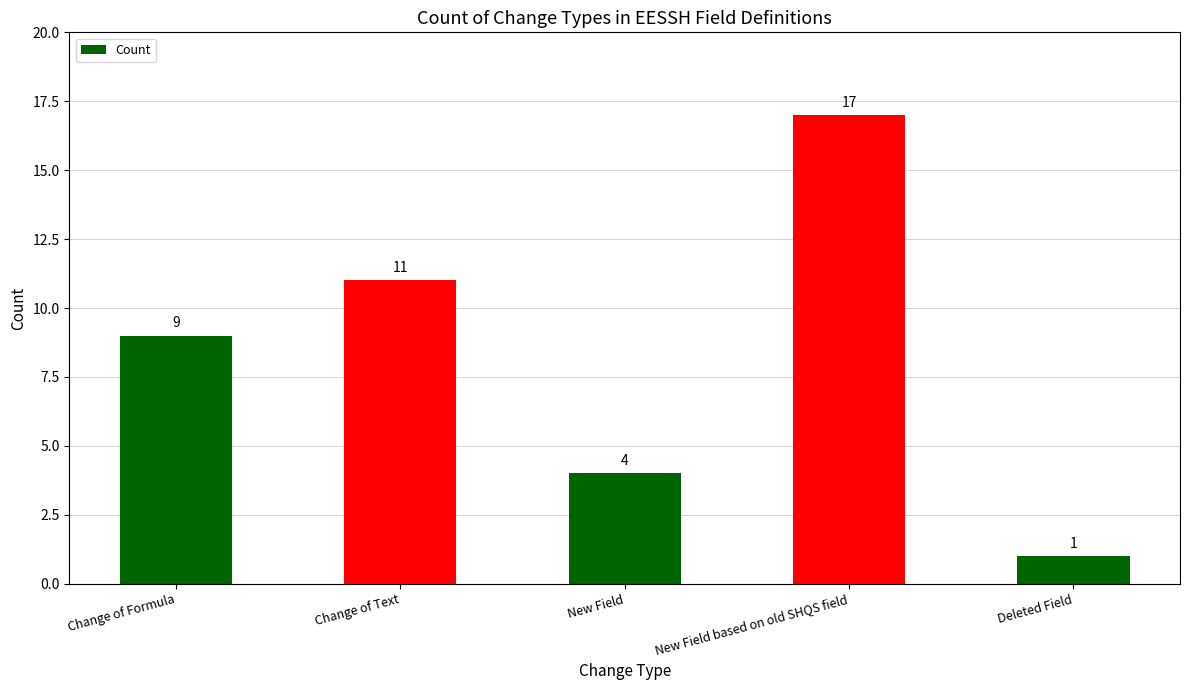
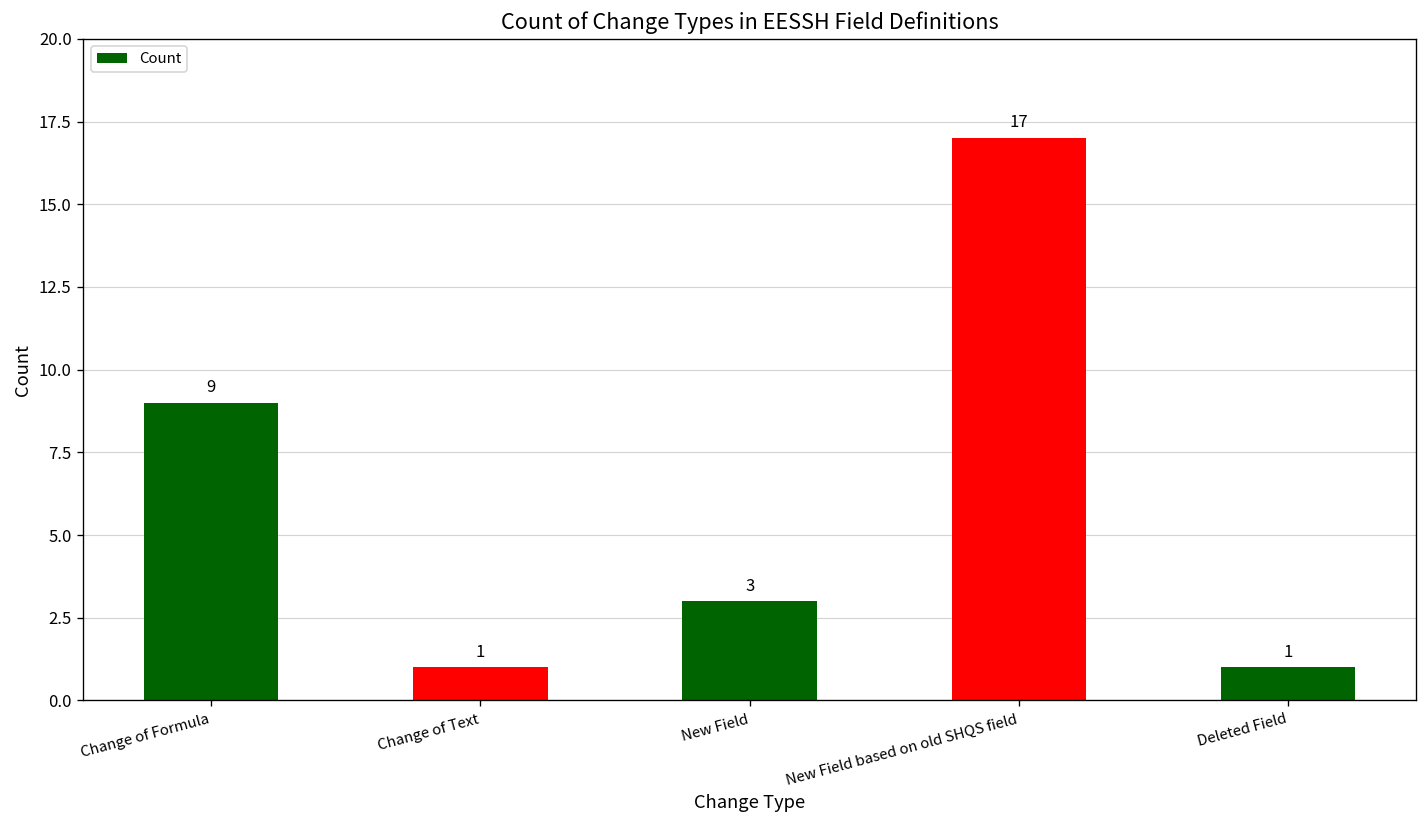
Change of Text: 11 -> 1
New Field: 4 -> 3
